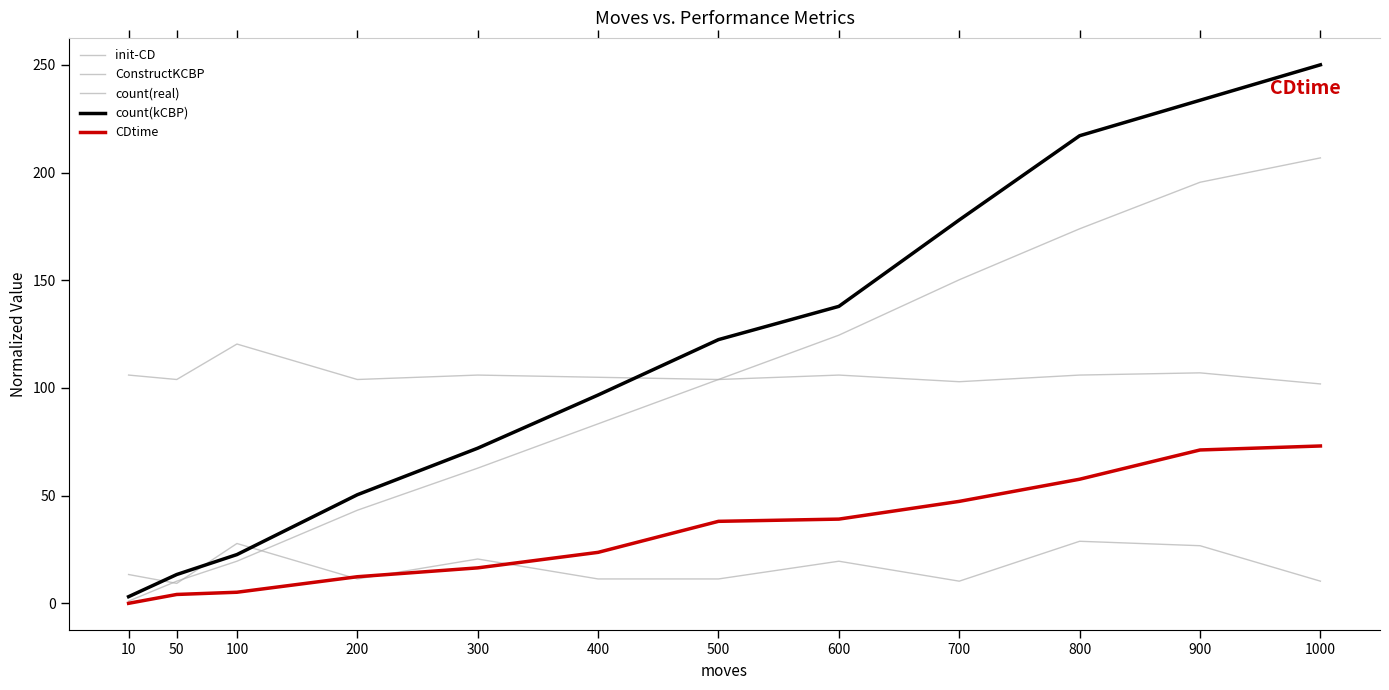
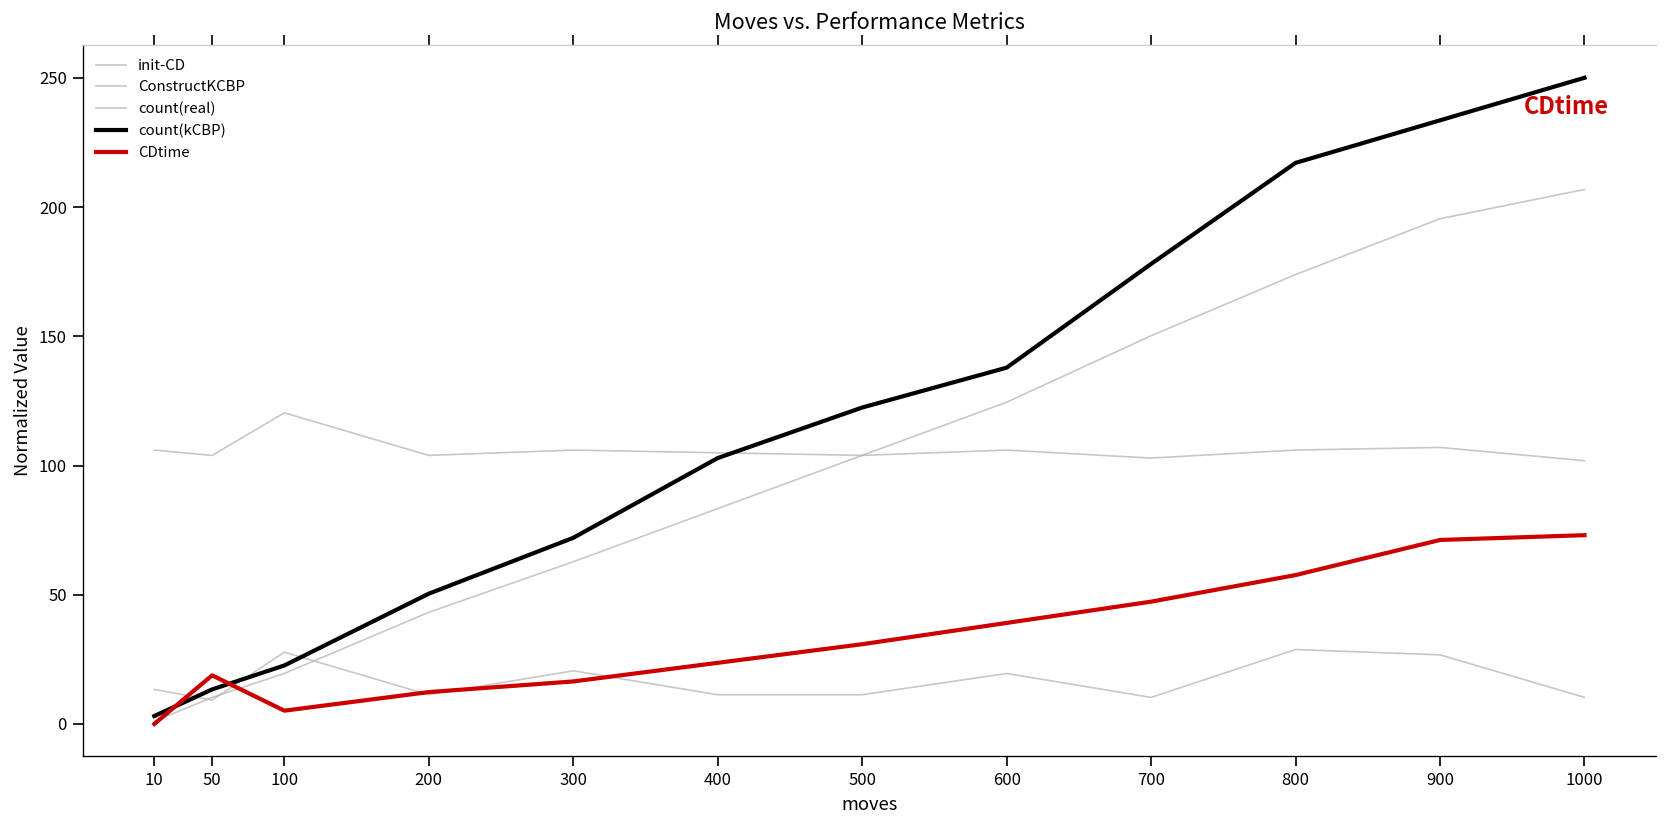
CDtime, 50: 4 -> 19
count(kCBP), 400: 97 -> 103
CDtime, 500: 38 -> 31
